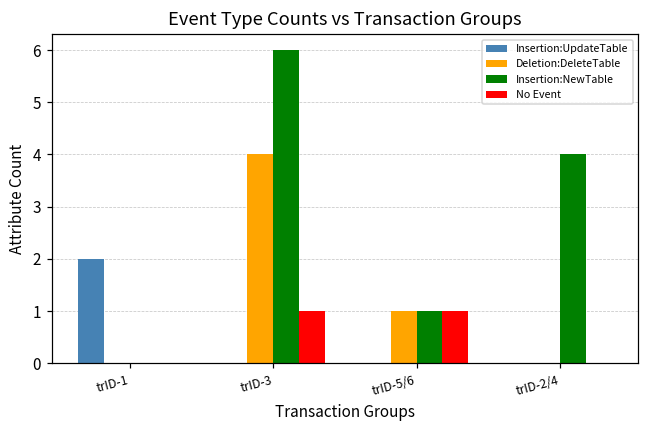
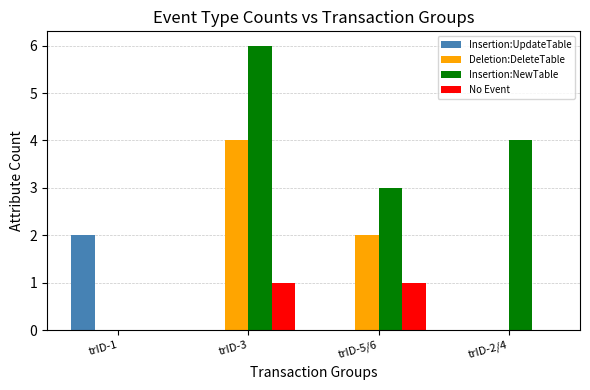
Deletion:DeleteTable, trID-5/6: 1 -> 2
Insertion:NewTable, trID-5/6: 1 -> 3
